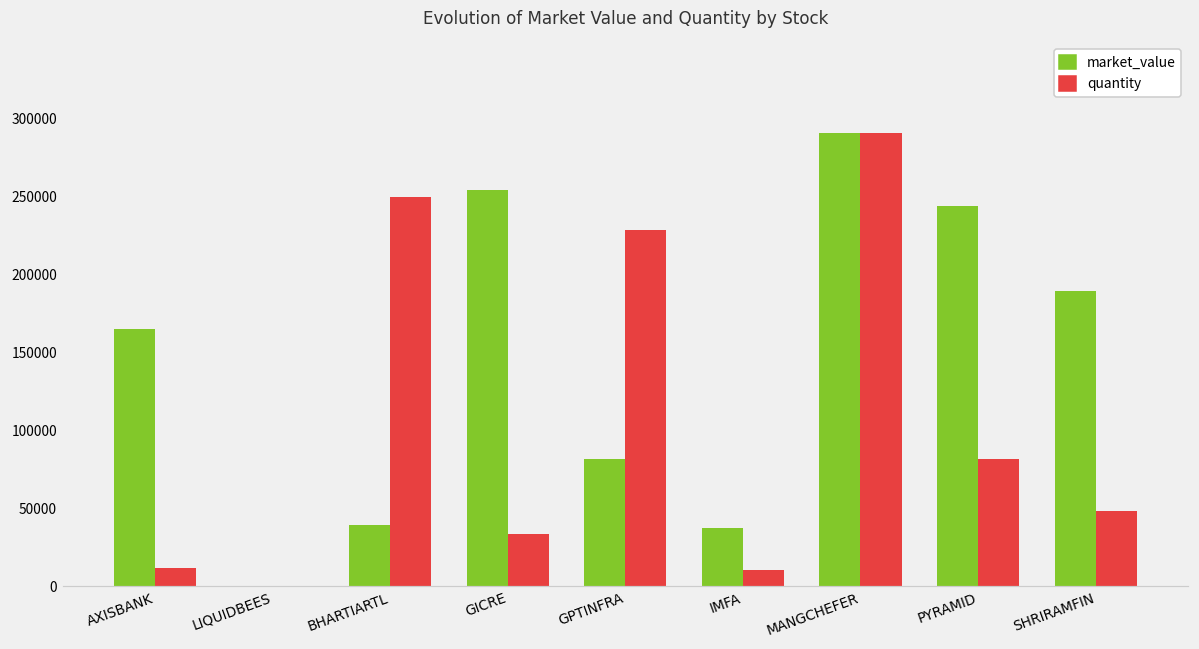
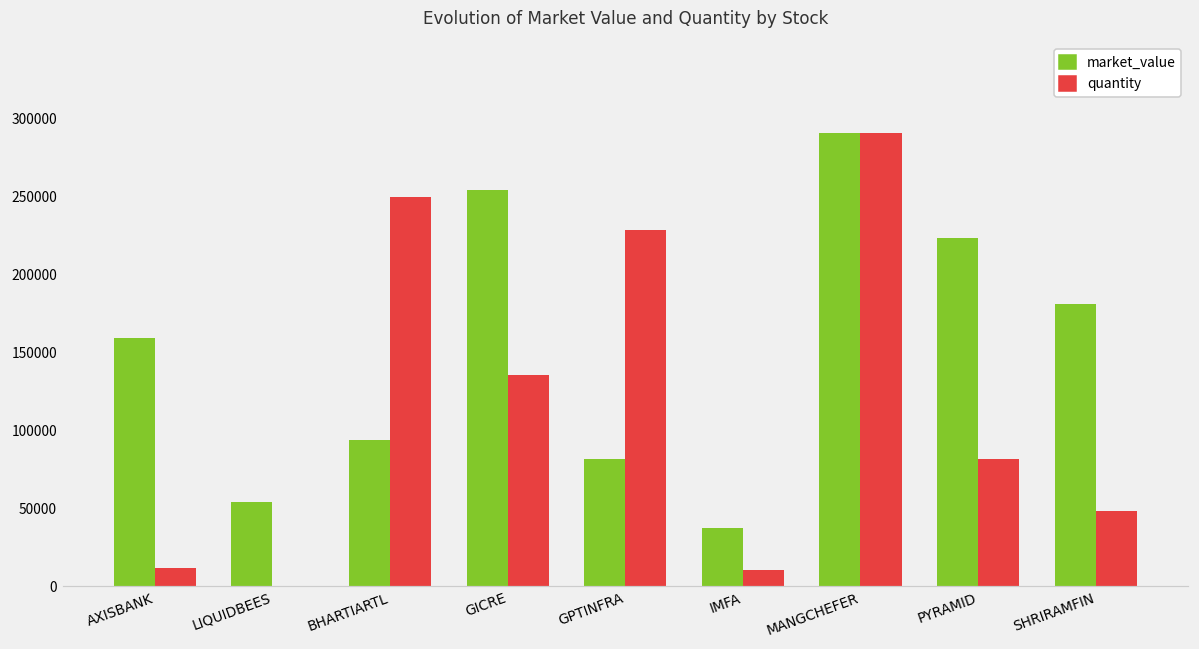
market_value, AXISBANK: 165000 -> 159000
market_value, LIQUIDBEES: 0 -> 54000
market_value, BHARTIARTL: 39000 -> 94000
quantity, GICRE: 33000 -> 135000
market_value, PYRAMID: 244000 -> 224000
market_value, SHRIRAMFIN: 190000 -> 181000
